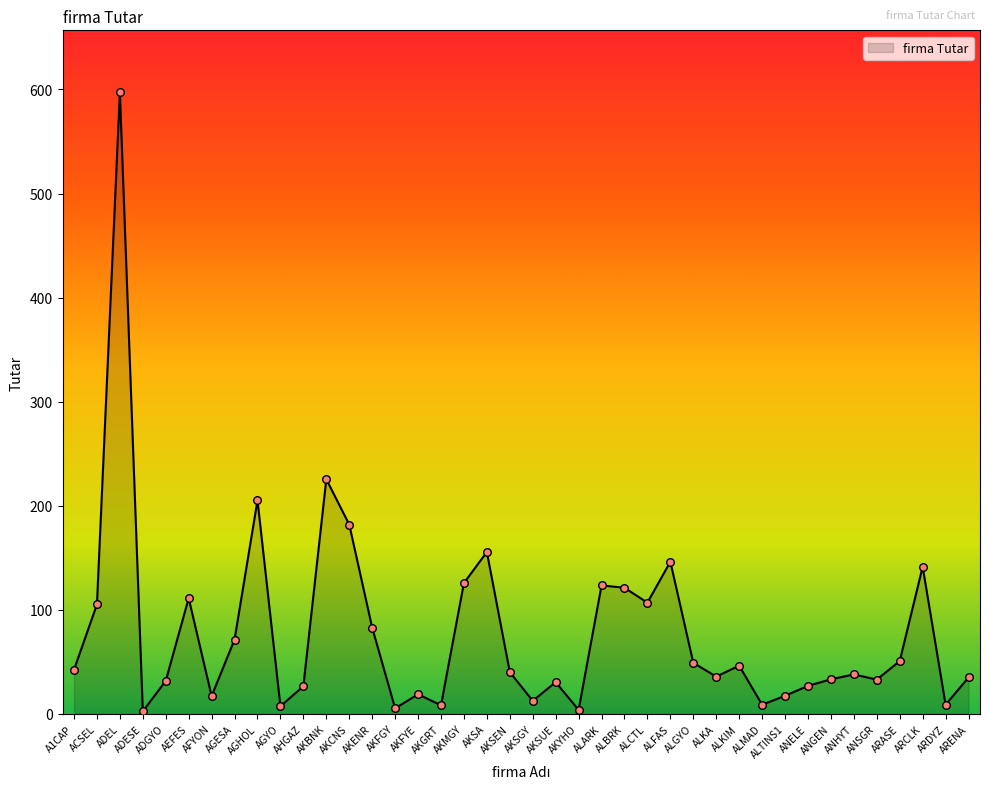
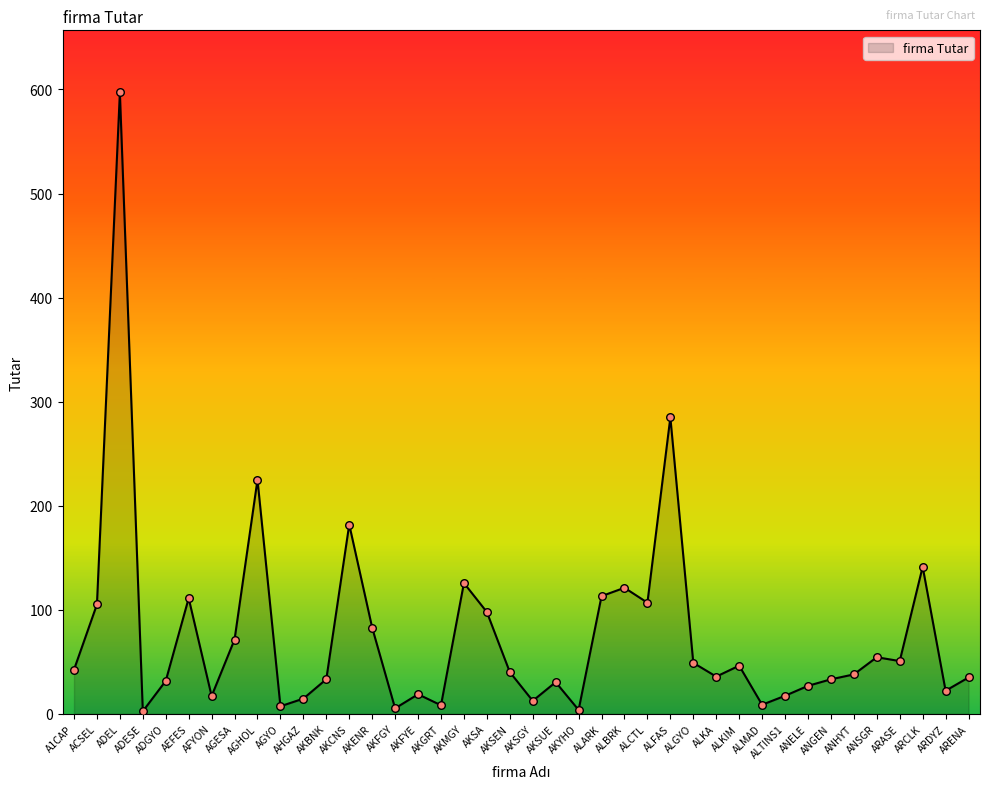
AGHOL: 205 -> 225
AHGAZ: 27 -> 15
AKBNK: 225 -> 33
AKSA: 156 -> 98
ALARK: 123 -> 113
ALFAS: 146 -> 285
ANSGR: 33 -> 54
ARDYZ: 9 -> 22
